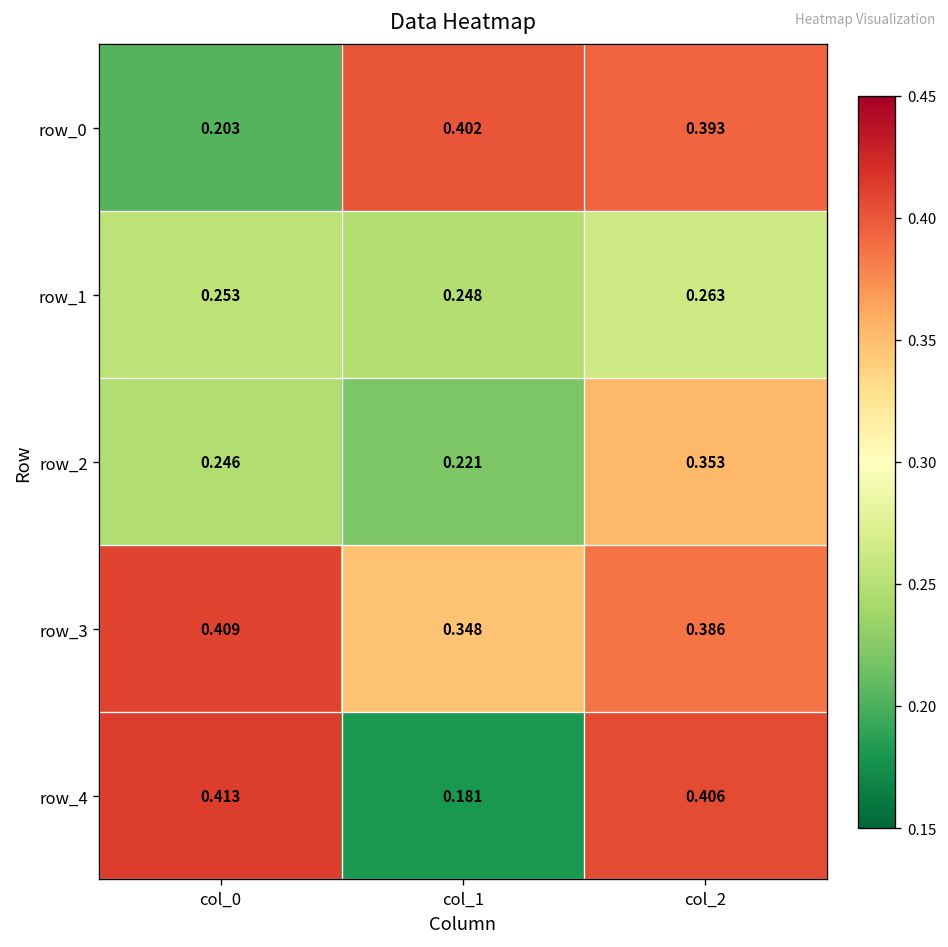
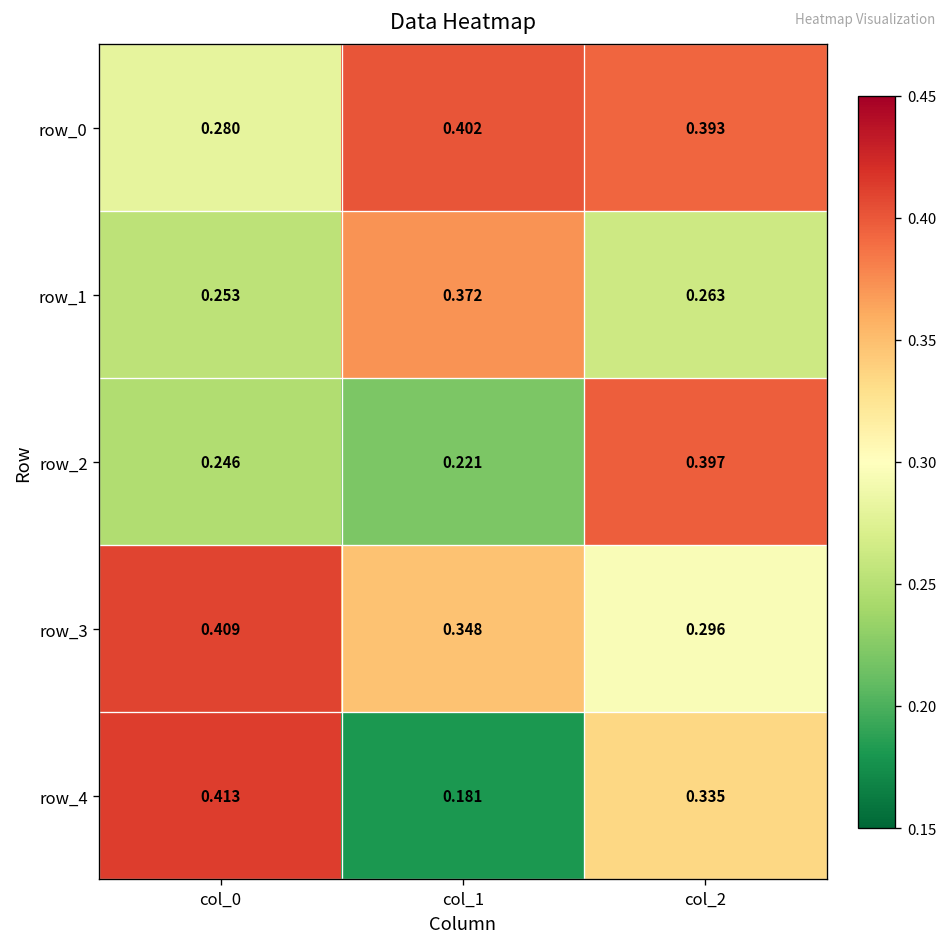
row_0, col_0: 0.203 -> 0.280
row_1, col_1: 0.248 -> 0.372
row_2, col_2: 0.353 -> 0.397
row_3, col_2: 0.386 -> 0.296
row_4, col_2: 0.406 -> 0.335
